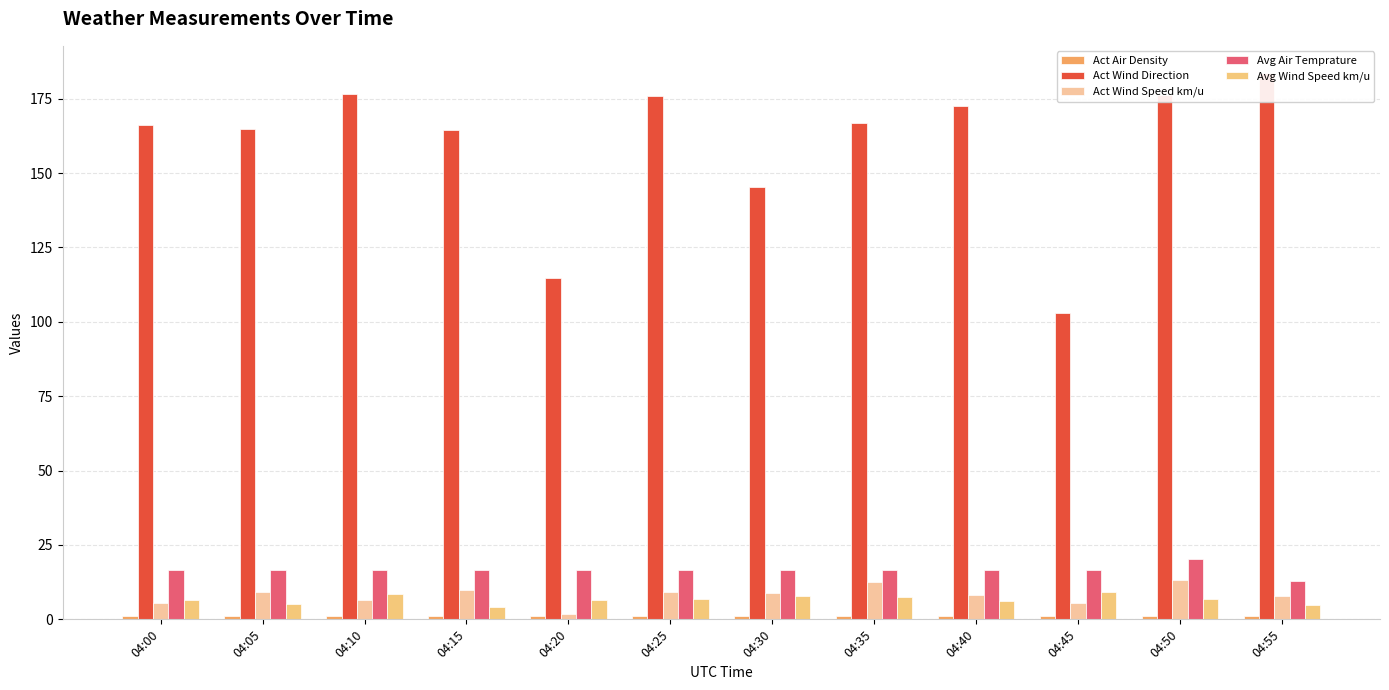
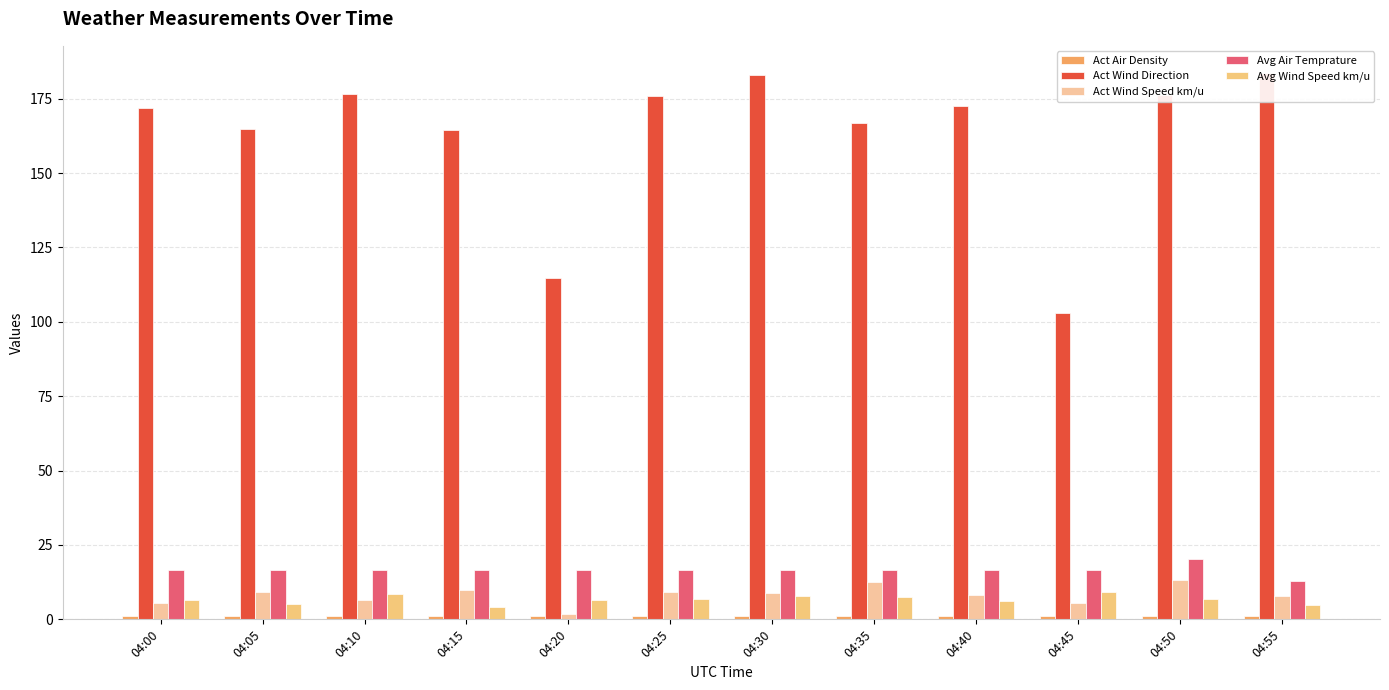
Act Wind Direction, 04:00: 166 -> 172
Act Wind Direction, 04:30: 145 -> 183
